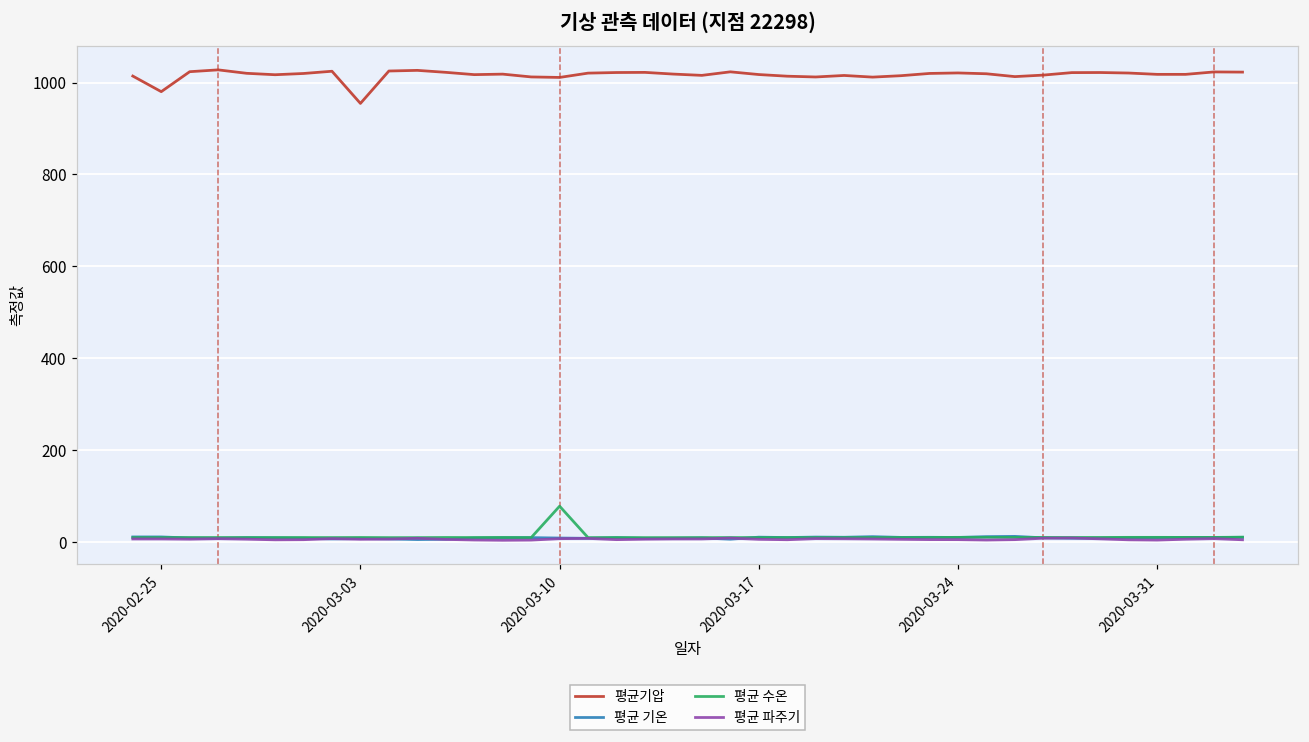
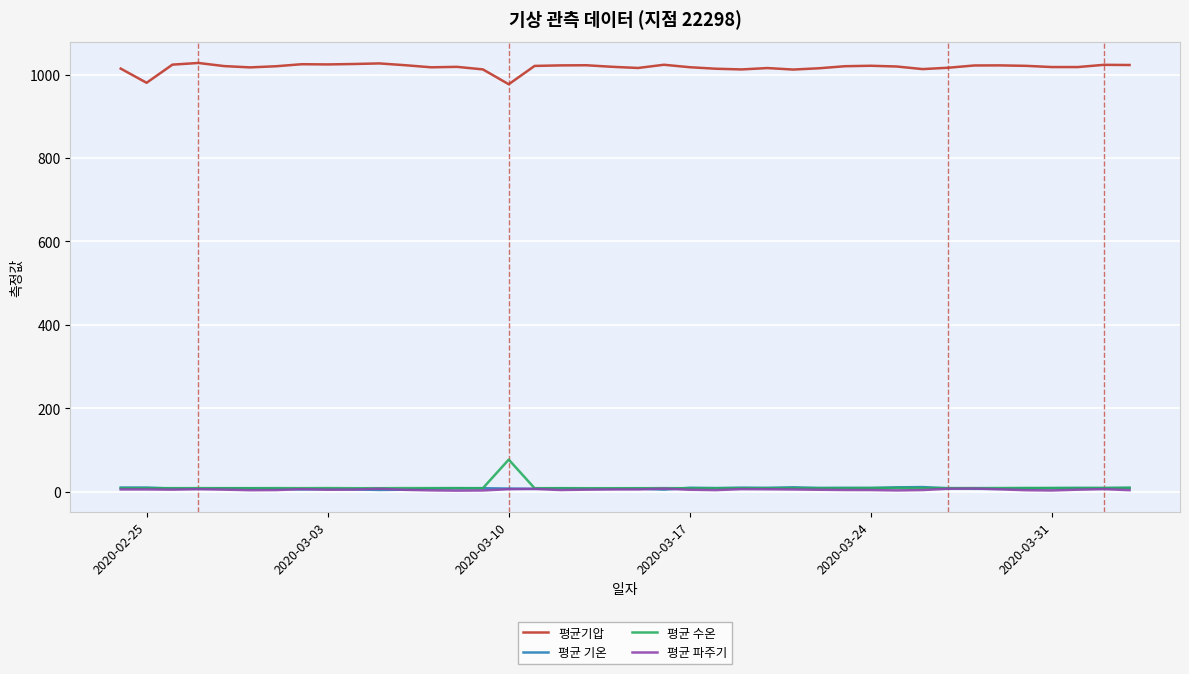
평균기압, 2020-03-03: 950 -> 1020
평균기압, 2020-03-10: 1010 -> 980
